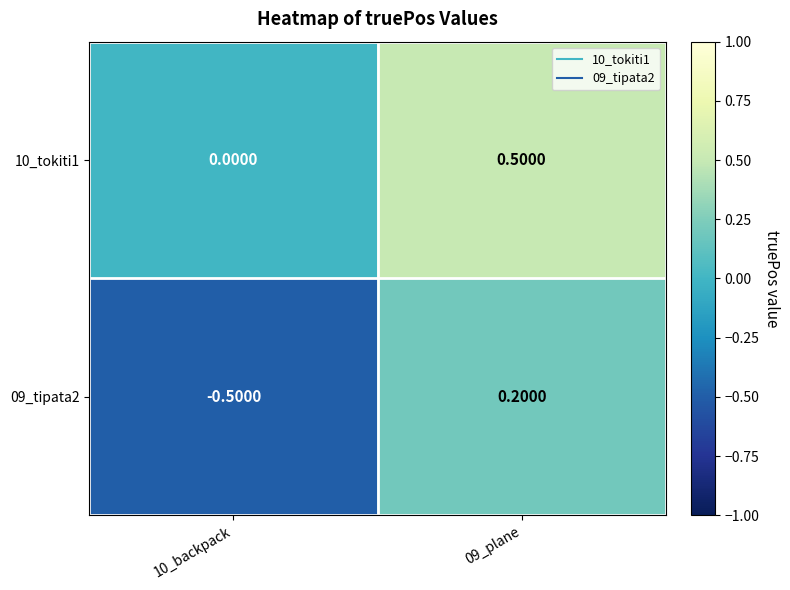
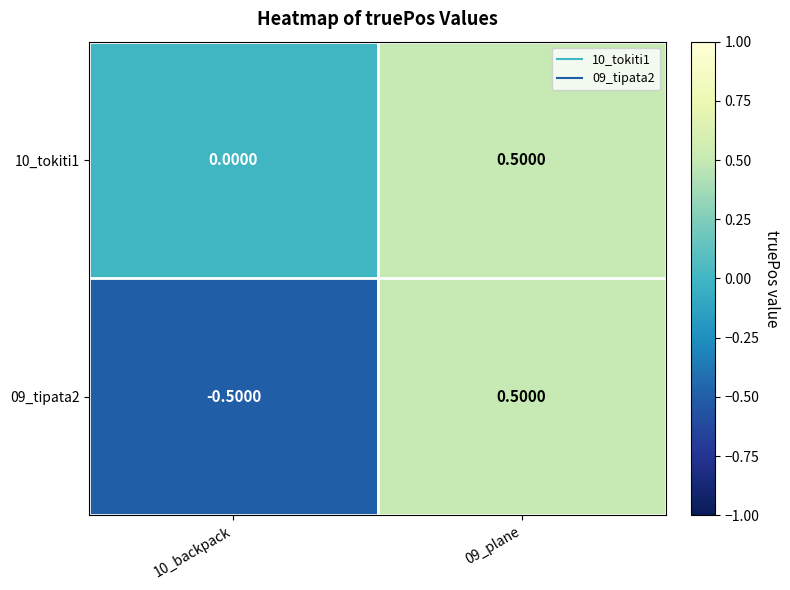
09_tipata2, 09_plane: 0.2000 -> 0.5000
